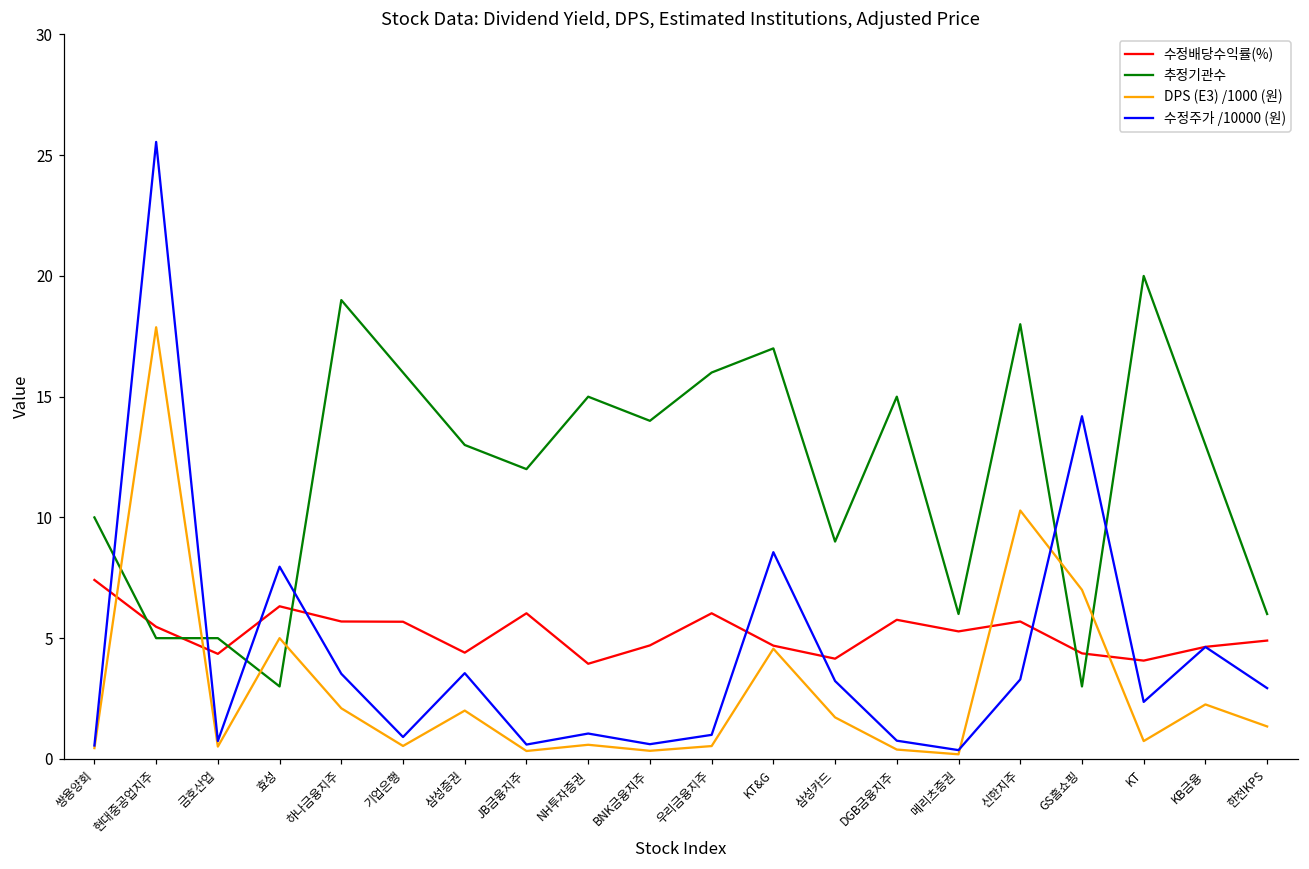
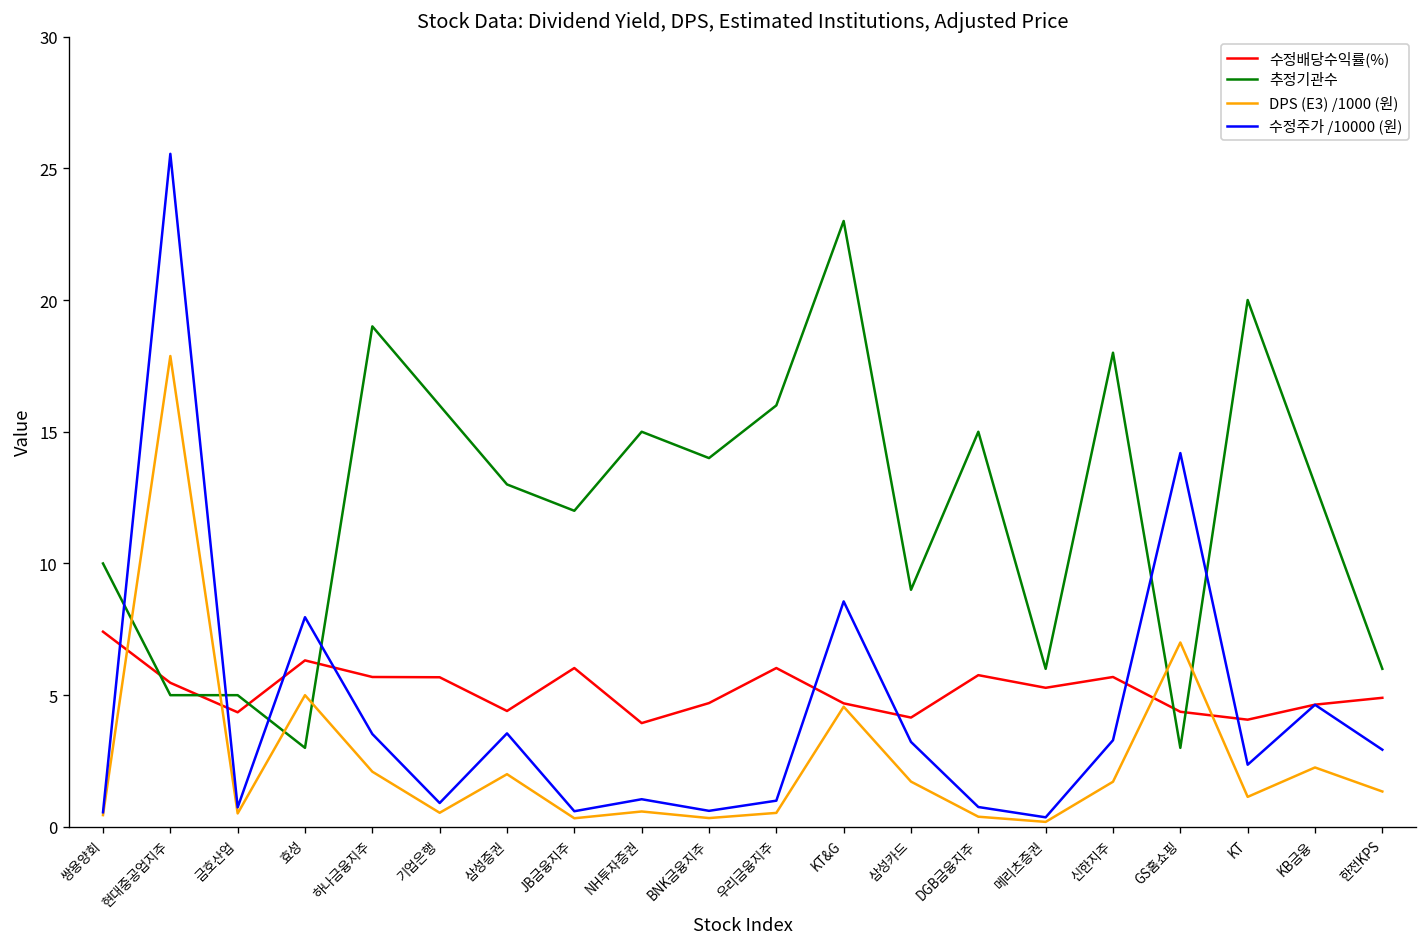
추정기관수, KT&G: 17 -> 23
DPS (E3) /1000 (원), 신한지주: 10.3 -> 1.7
DPS (E3) /1000 (원), KT: 0.7 -> 1.1
